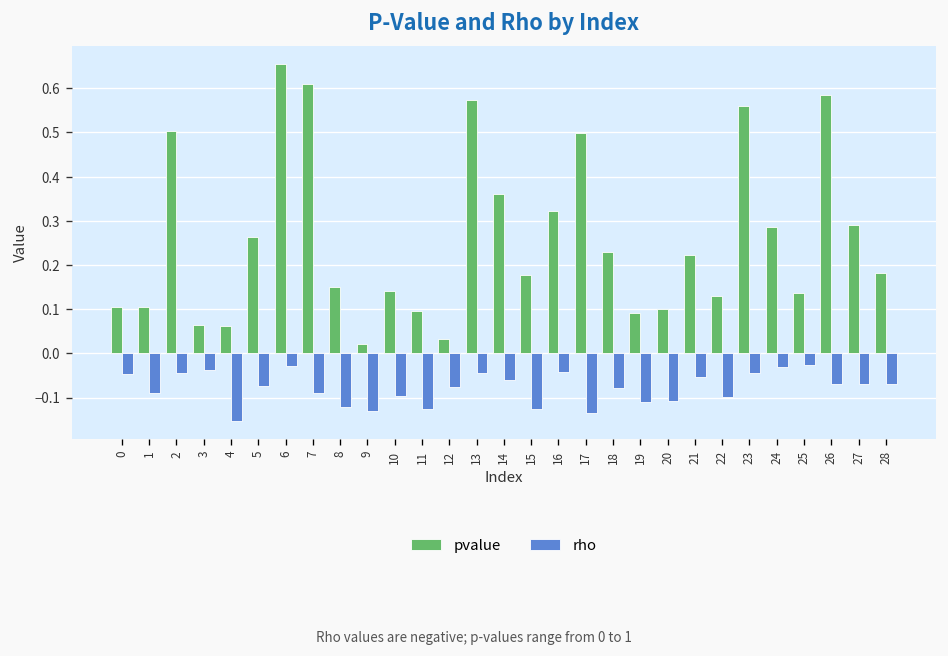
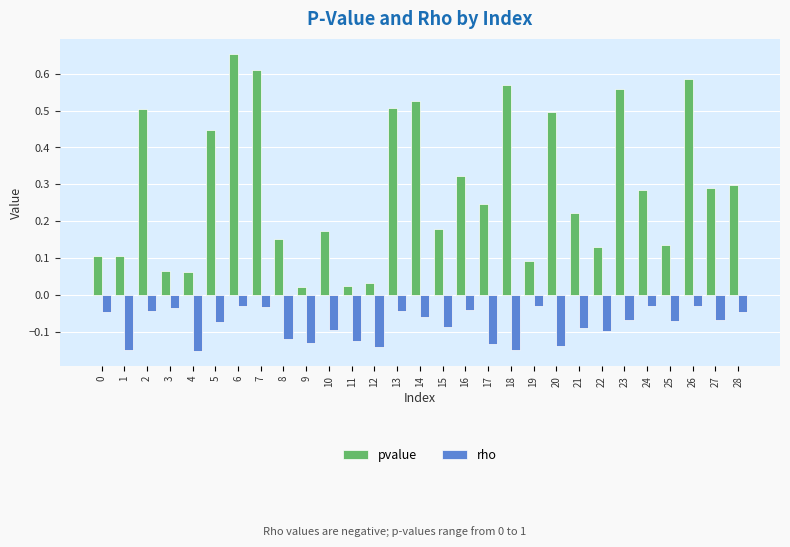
rho, 1: -0.09 -> -0.15
pvalue, 5: 0.26 -> 0.45
rho, 7: -0.09 -> -0.03
pvalue, 10: 0.14 -> 0.17
pvalue, 11: 0.10 -> 0.02
rho, 12: -0.08 -> -0.14
pvalue, 13: 0.57 -> 0.51
pvalue, 14: 0.36 -> 0.53
rho, 15: -0.13 -> -0.09
pvalue, 17: 0.50 -> 0.25
pvalue, 18: 0.23 -> 0.57
rho, 18: -0.08 -> -0.15
rho, 19: -0.11 -> -0.03
pvalue, 20: 0.10 -> 0.50
rho, 20: -0.11 -> -0.14
rho, 21: -0.05 -> -0.09
rho, 23: -0.04 -> -0.07
rho, 25: -0.03 -> -0.07
rho, 26: -0.07 -> -0.03
pvalue, 28: 0.18 -> 0.30
rho, 28: -0.07 -> -0.05
